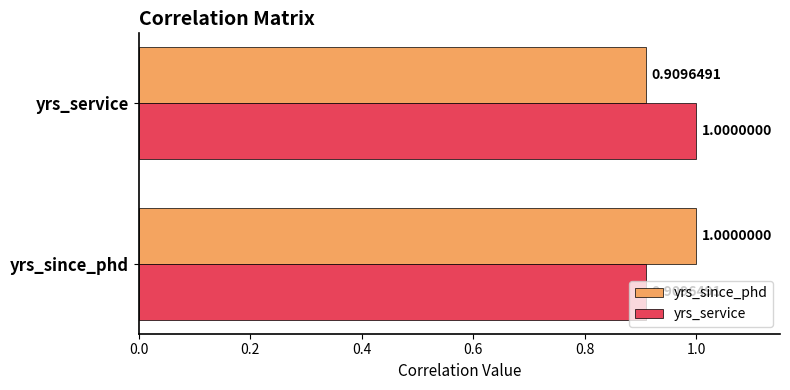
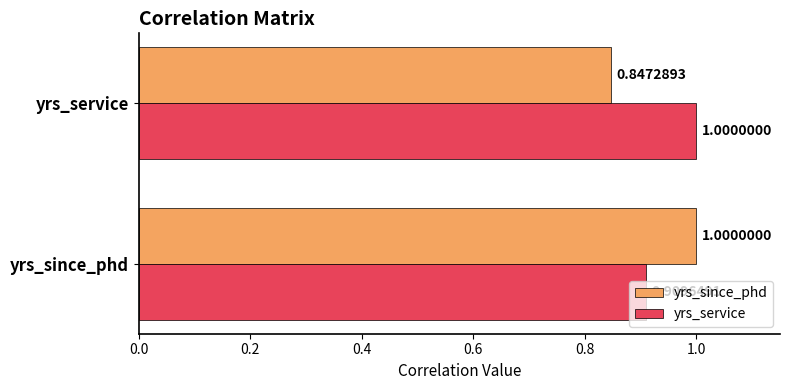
yrs_since_phd, yrs_service: 0.9096491 -> 0.8472893
